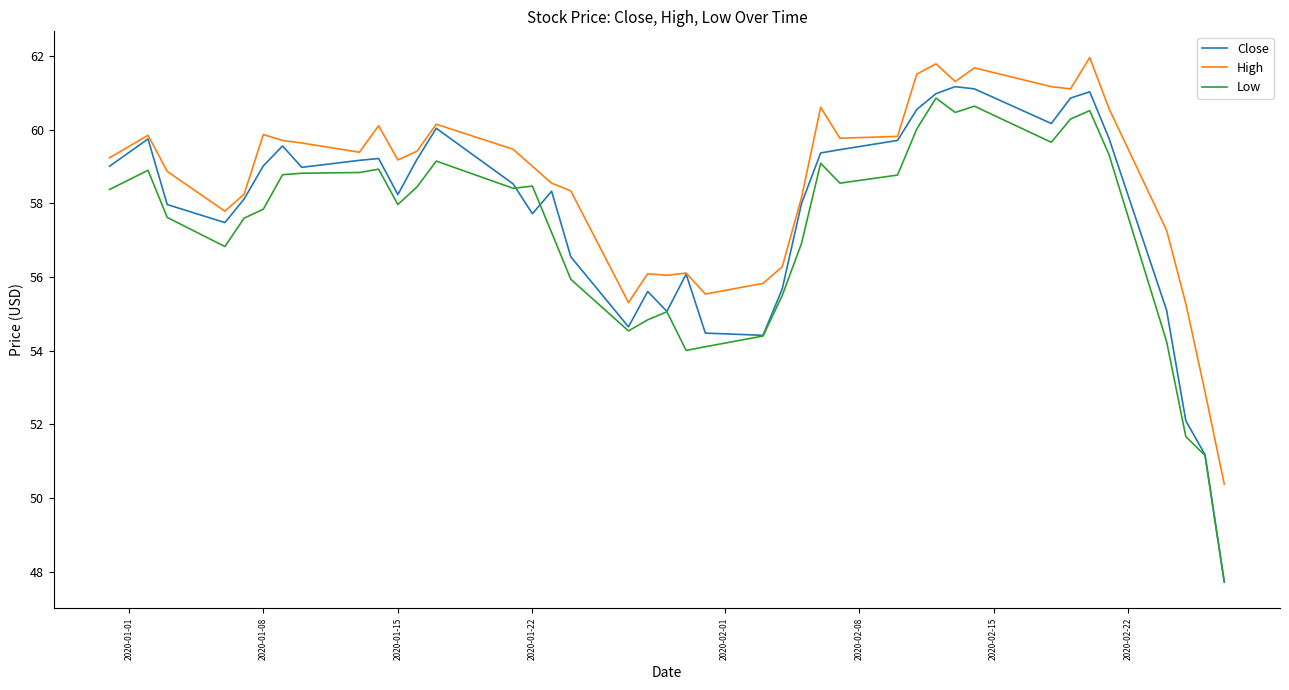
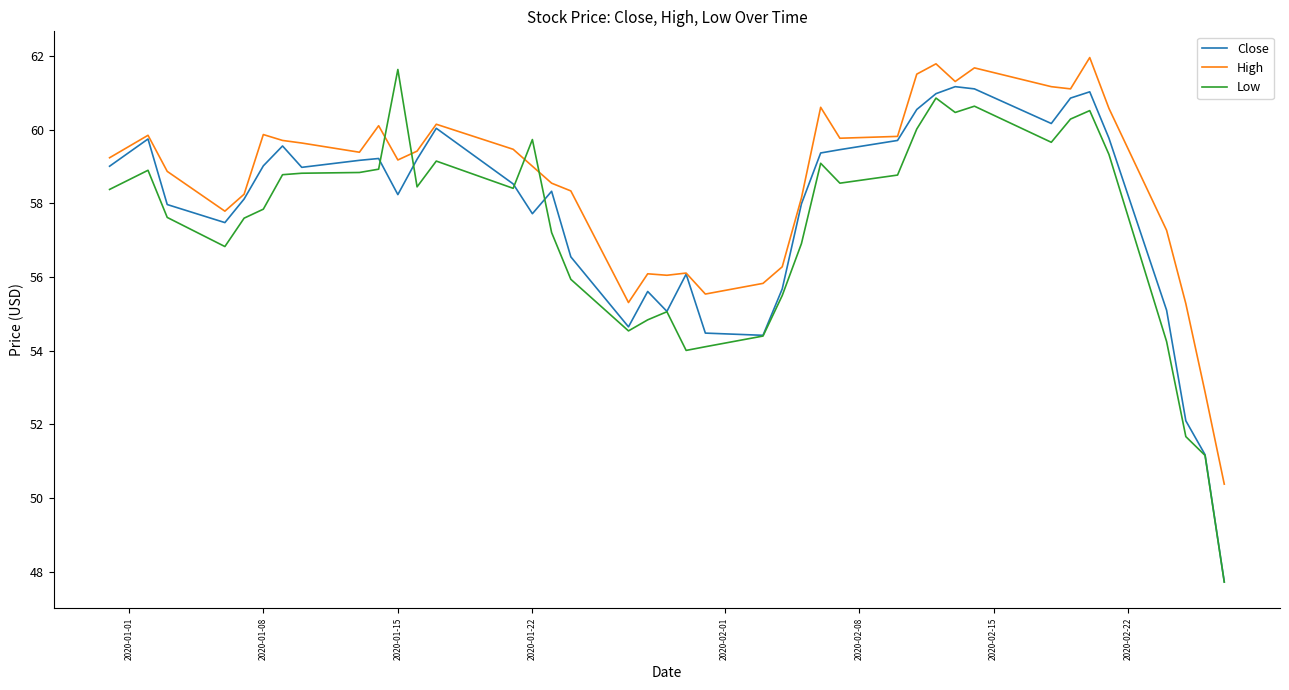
Low, 2020-01-15: 58.0 -> 61.6
Low, 2020-01-22: 58.5 -> 59.7
